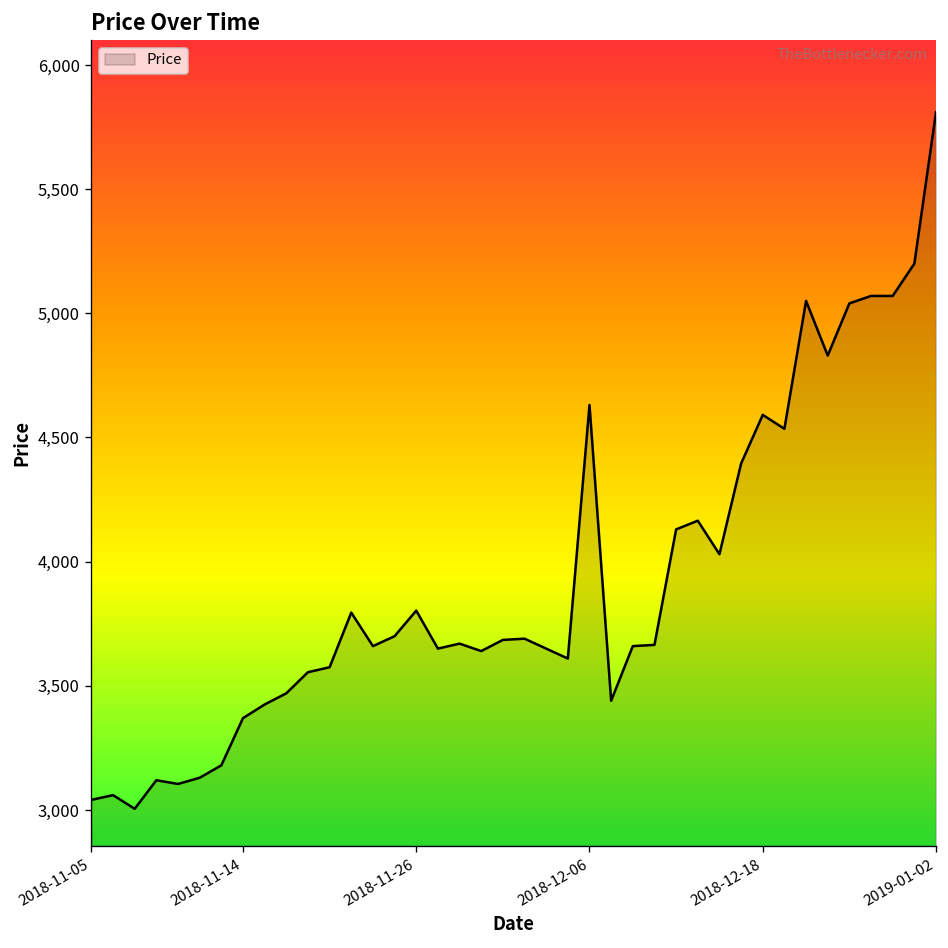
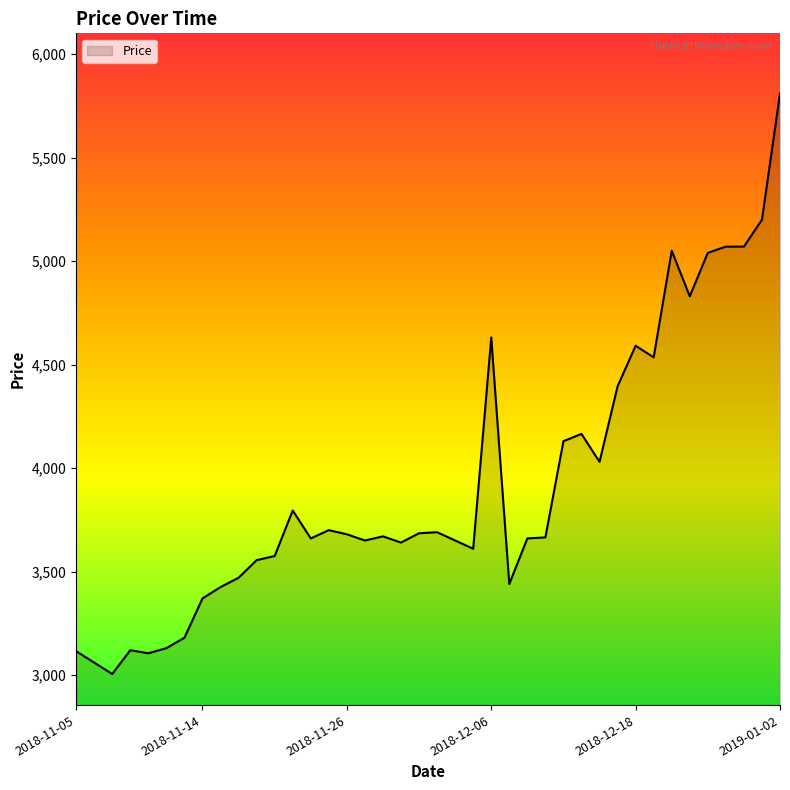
2018-11-05: 3,040 -> 3,120
2018-11-26: 3,800 -> 3,680
